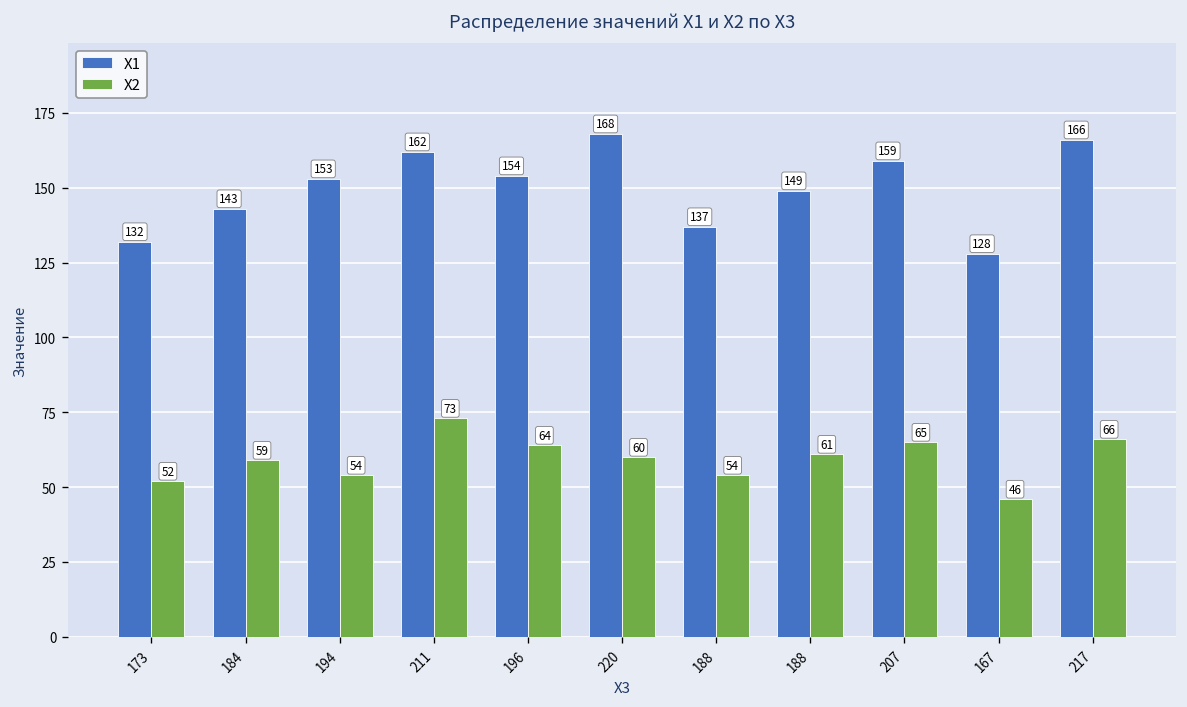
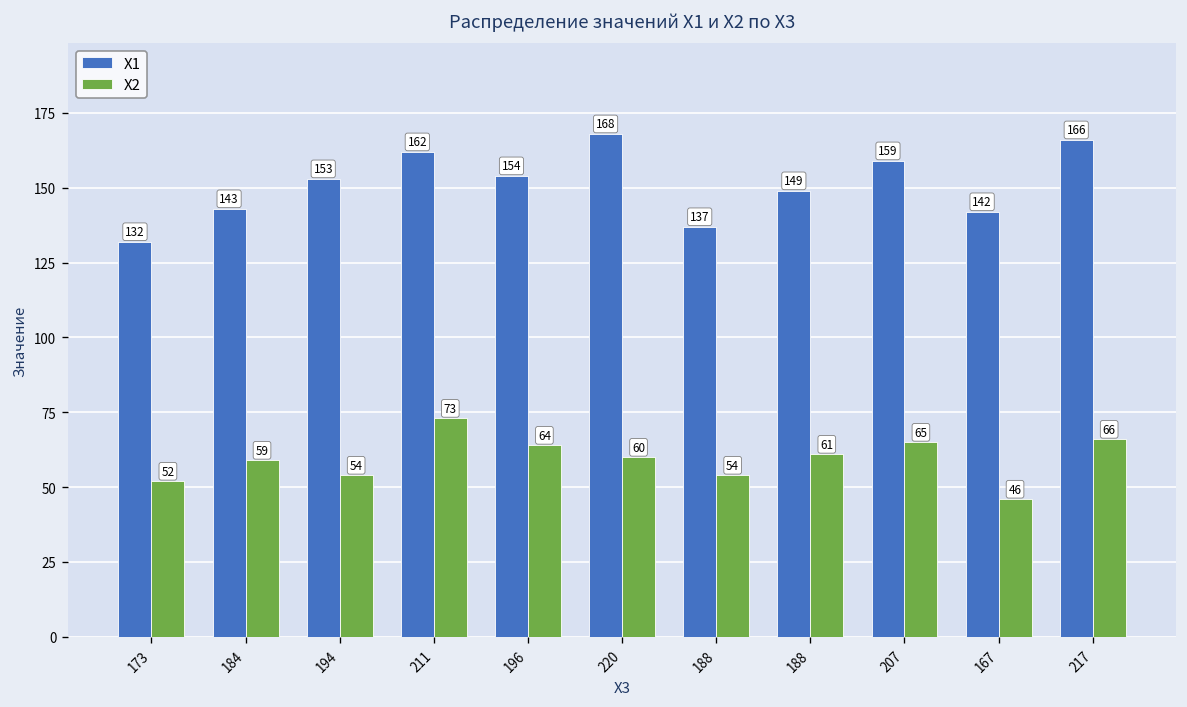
X1, 167: 128 -> 142
